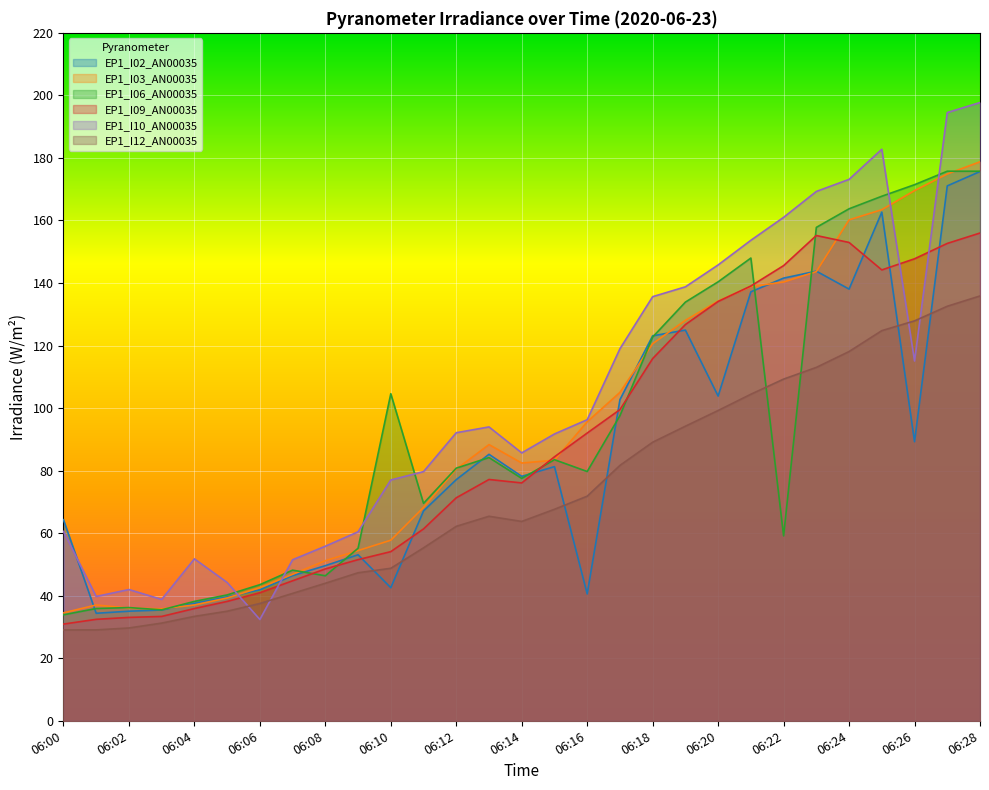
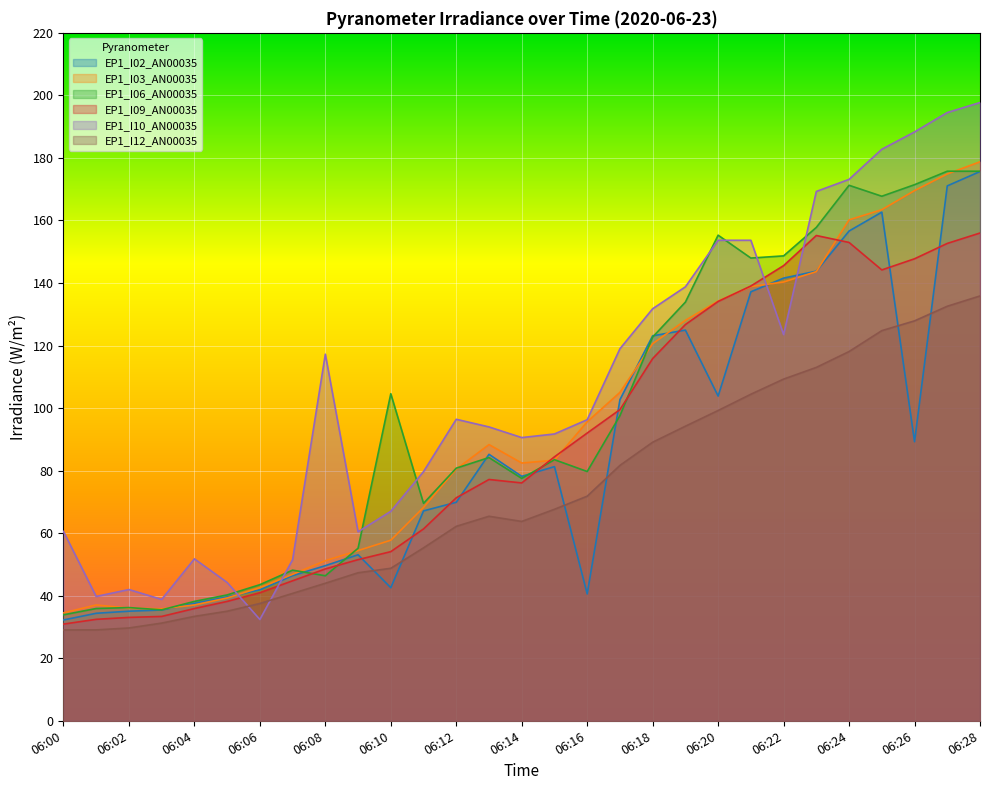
EP1_I02_AN00035, 06:00: 64 -> 32
EP1_I10_AN00035, 06:08: 56 -> 117
EP1_I10_AN00035, 06:10: 77 -> 67
EP1_I02_AN00035, 06:12: 77 -> 70
EP1_I10_AN00035, 06:12: 92 -> 96
EP1_I10_AN00035, 06:14: 86 -> 91
EP1_I10_AN00035, 06:18: 136 -> 132
EP1_I06_AN00035, 06:20: 140 -> 155
EP1_I10_AN00035, 06:20: 146 -> 154
EP1_I06_AN00035, 06:22: 59 -> 149
EP1_I10_AN00035, 06:22: 161 -> 124
EP1_I02_AN00035, 06:24: 138 -> 157
EP1_I06_AN00035, 06:24: 164 -> 171
EP1_I10_AN00035, 06:26: 115 -> 188
